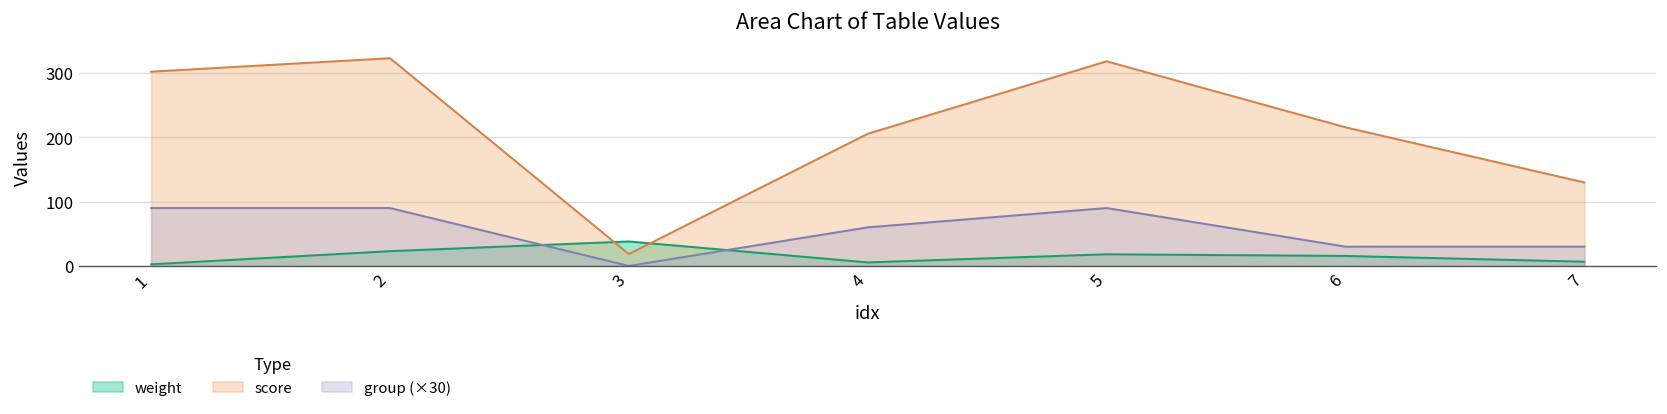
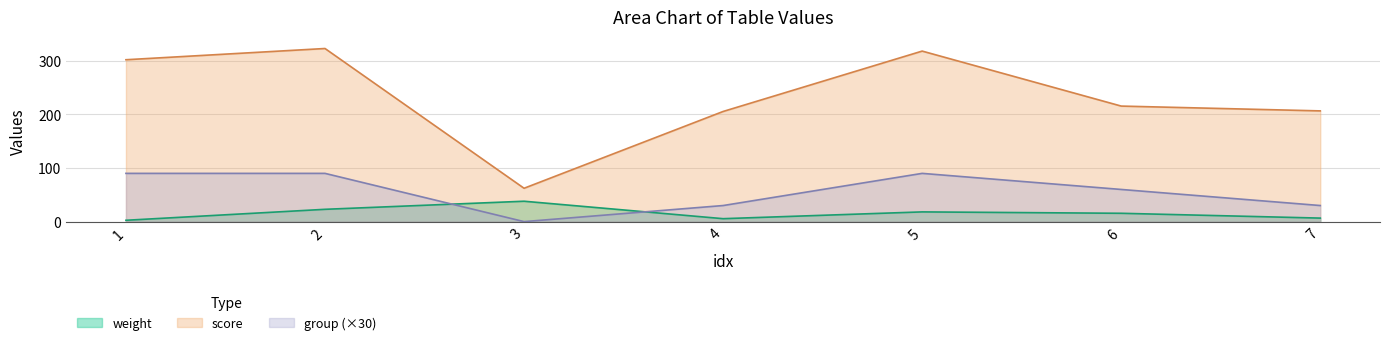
score, 3: 20 -> 60
group (×30), 4: 60 -> 30
group (×30), 6: 30 -> 60
score, 7: 130 -> 210
